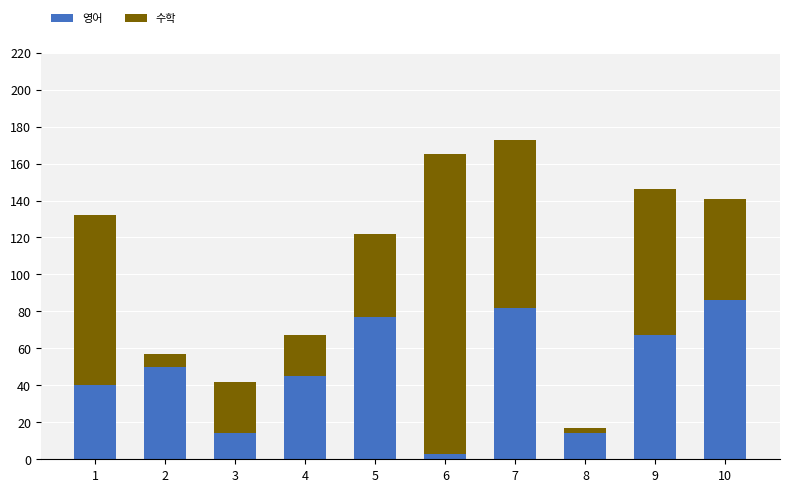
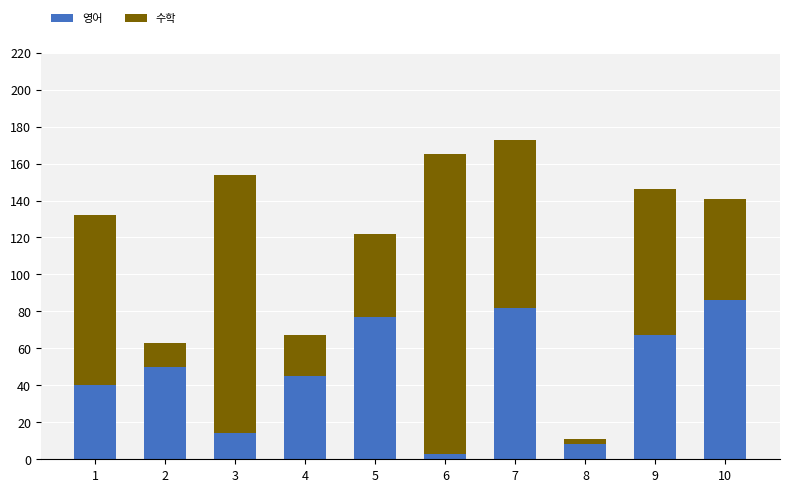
수학, 2: 7 -> 13
수학, 3: 28 -> 140
영어, 8: 14 -> 8
